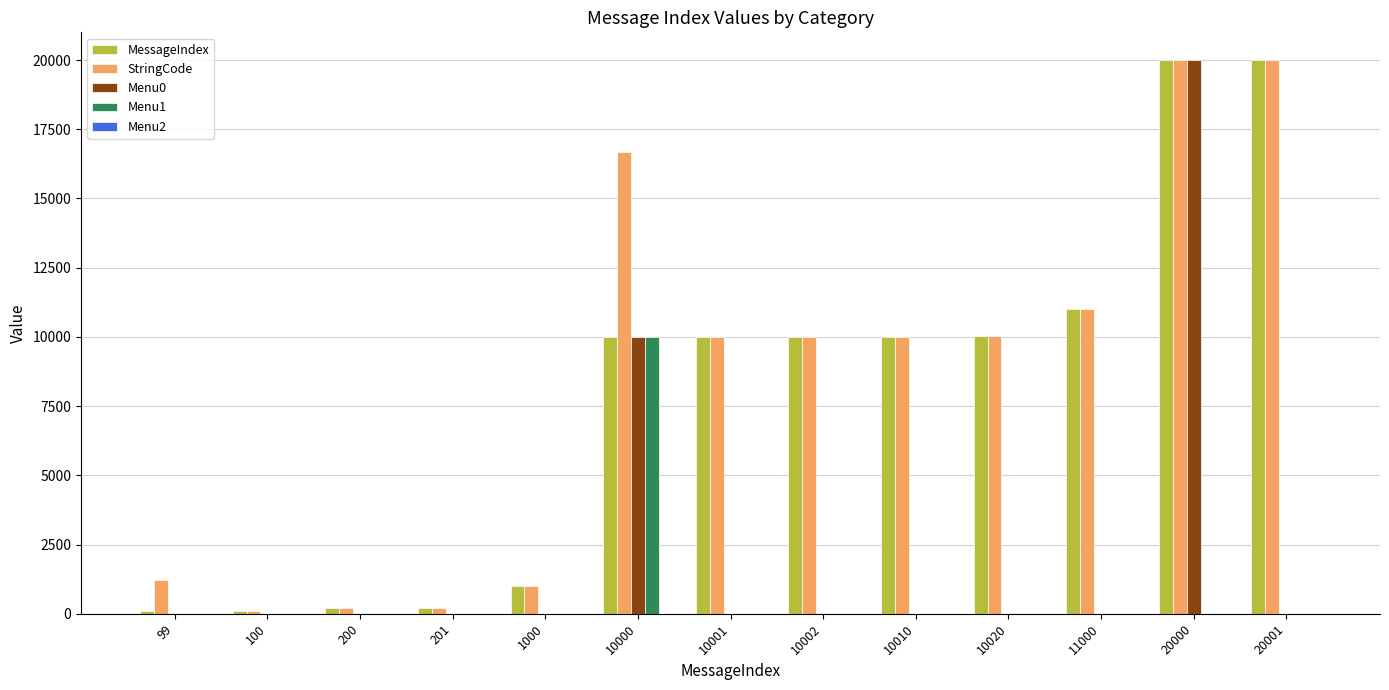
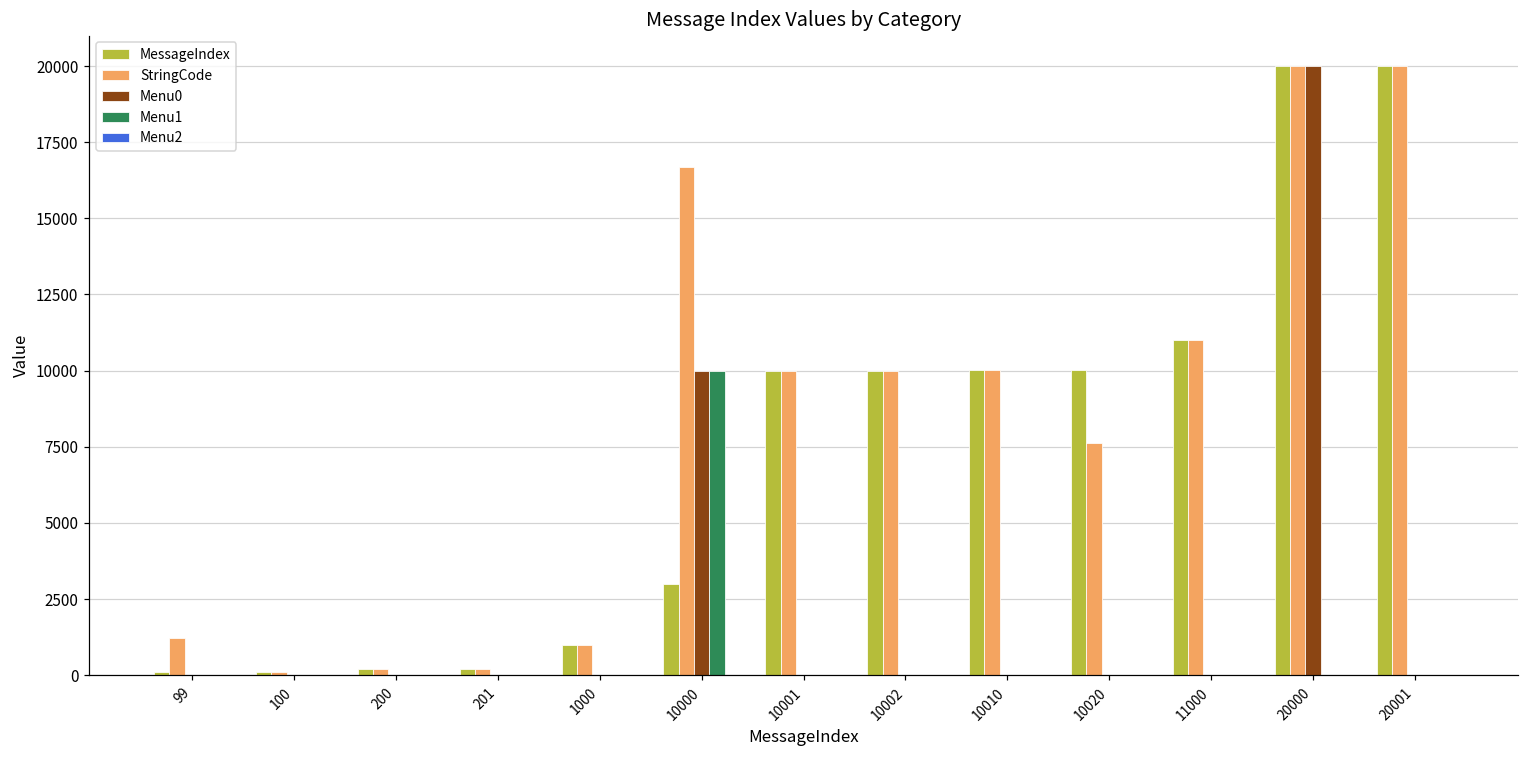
MessageIndex, 10000: 10000 -> 3000
StringCode, 10020: 10000 -> 7600
